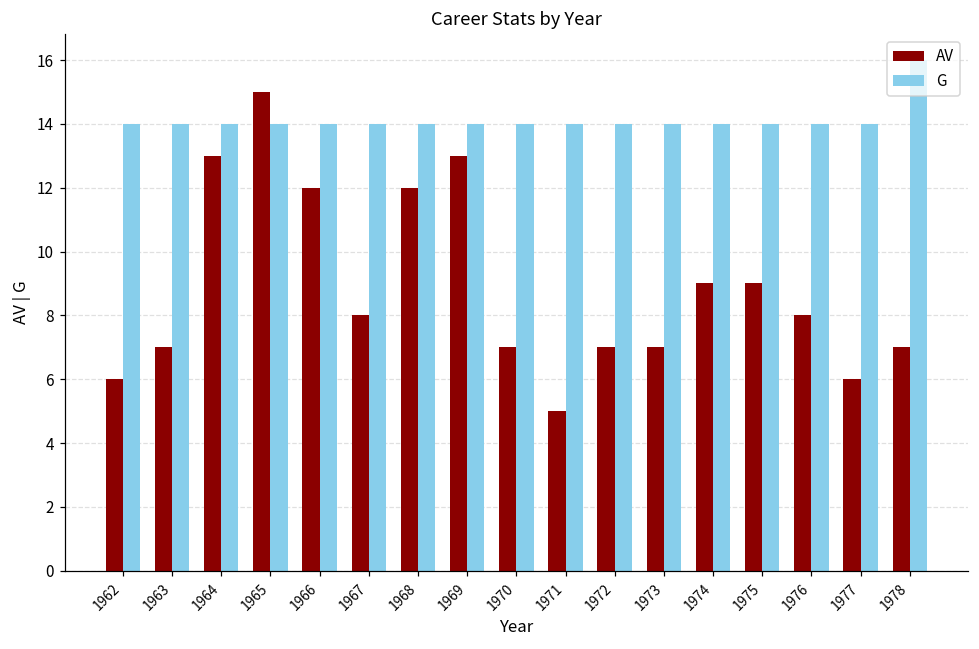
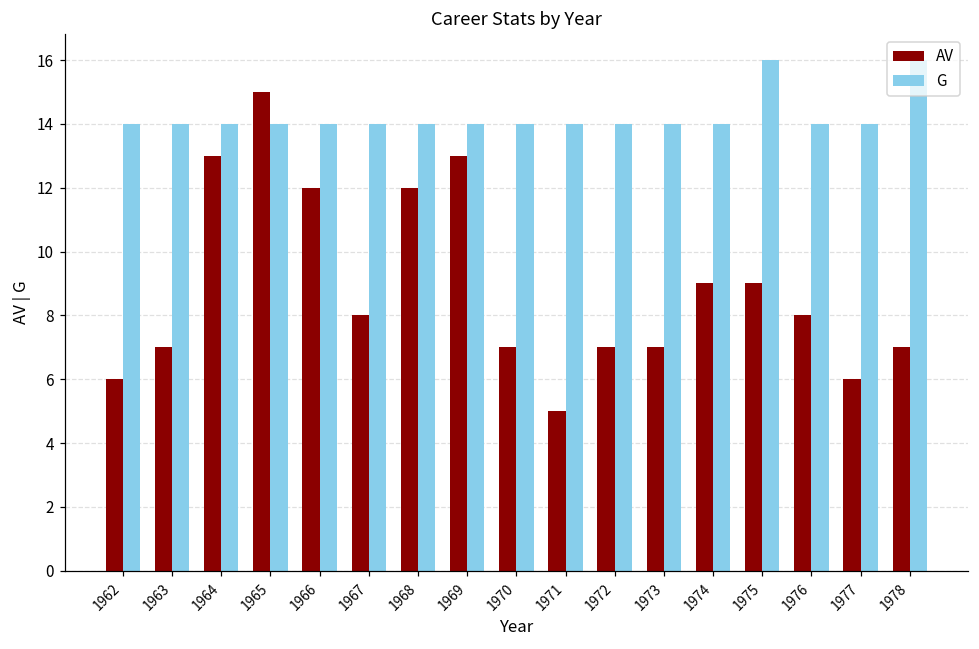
G, 1975: 14 -> 16
